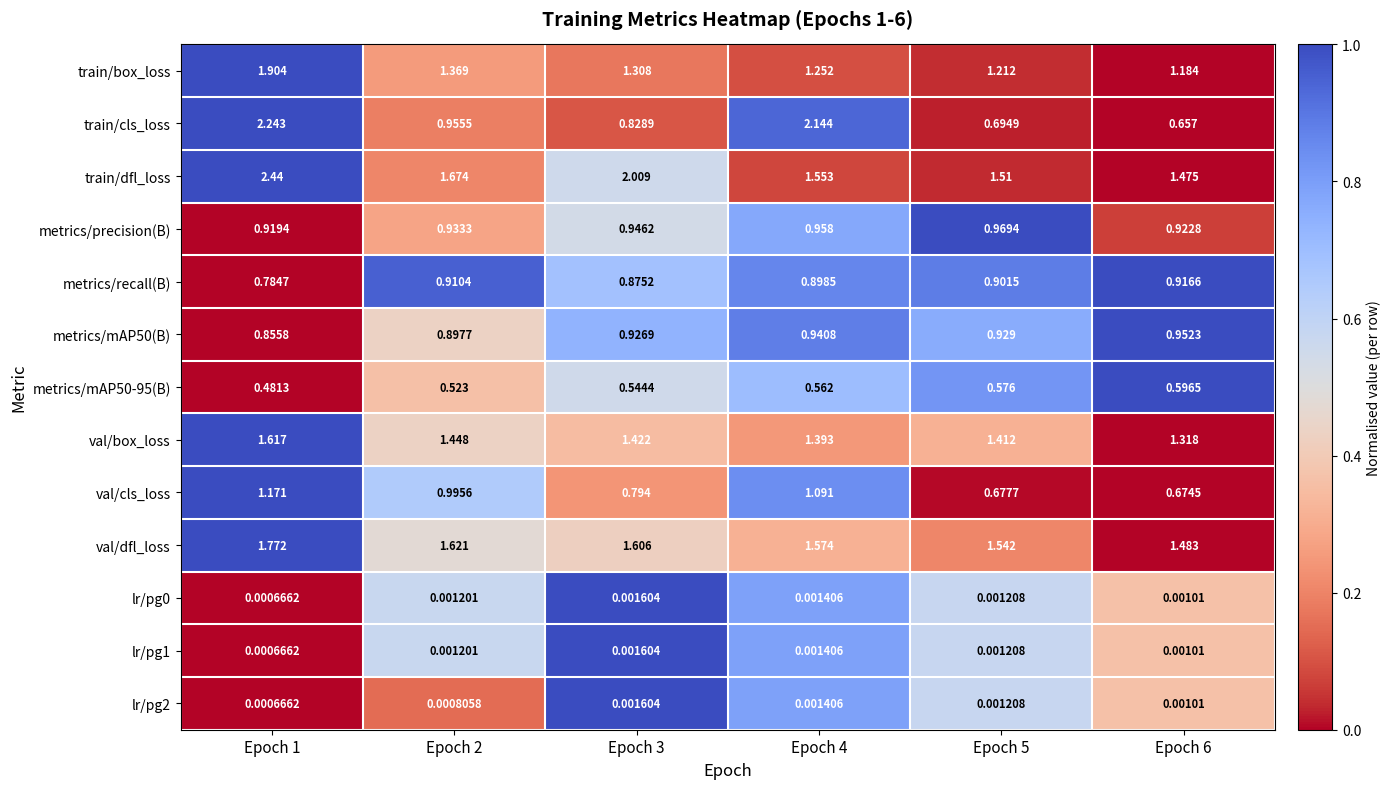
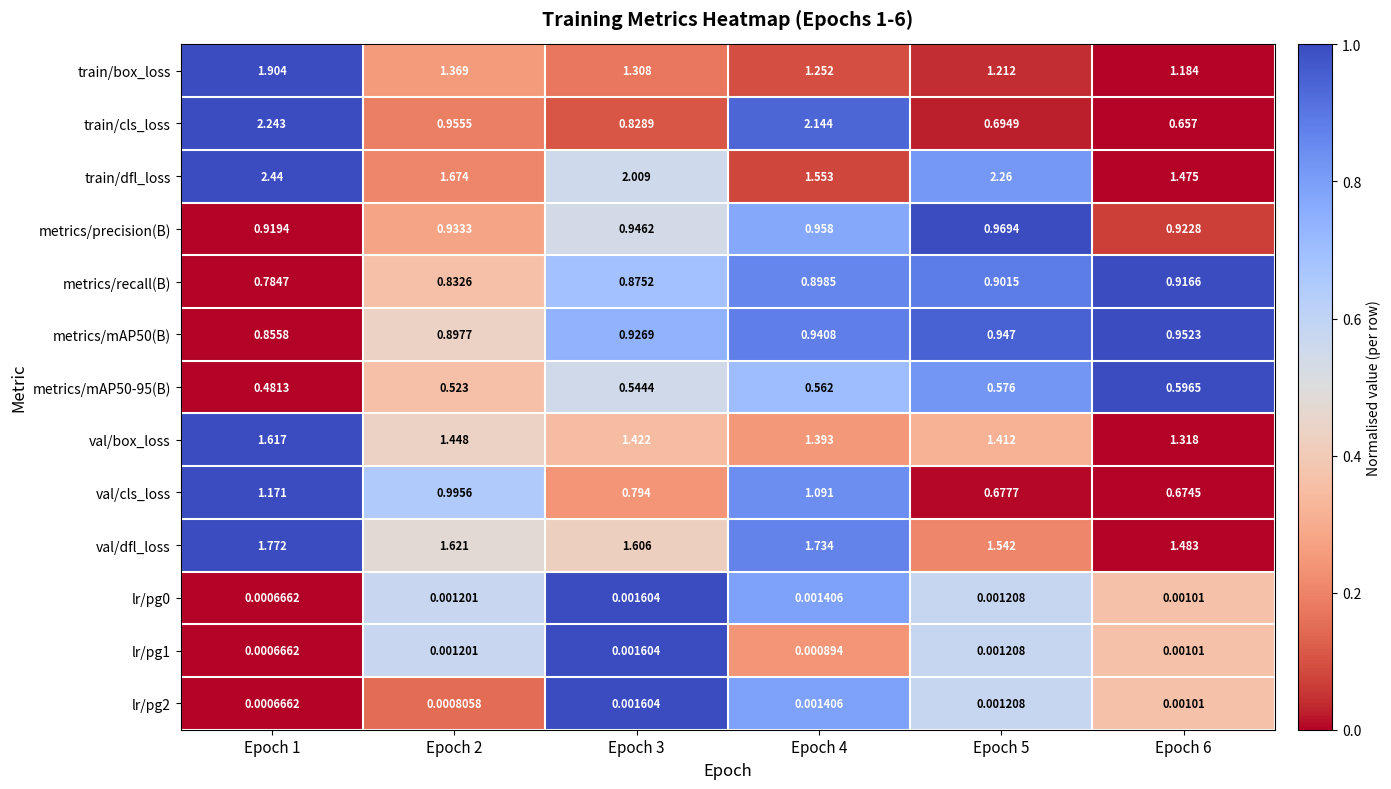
train/dfl_loss, Epoch 5: 1.51 -> 2.26
metrics/recall(B), Epoch 2: 0.9104 -> 0.8326
metrics/mAP50(B), Epoch 5: 0.929 -> 0.947
val/dfl_loss, Epoch 4: 1.574 -> 1.734
lr/pg1, Epoch 4: 0.001406 -> 0.000894
